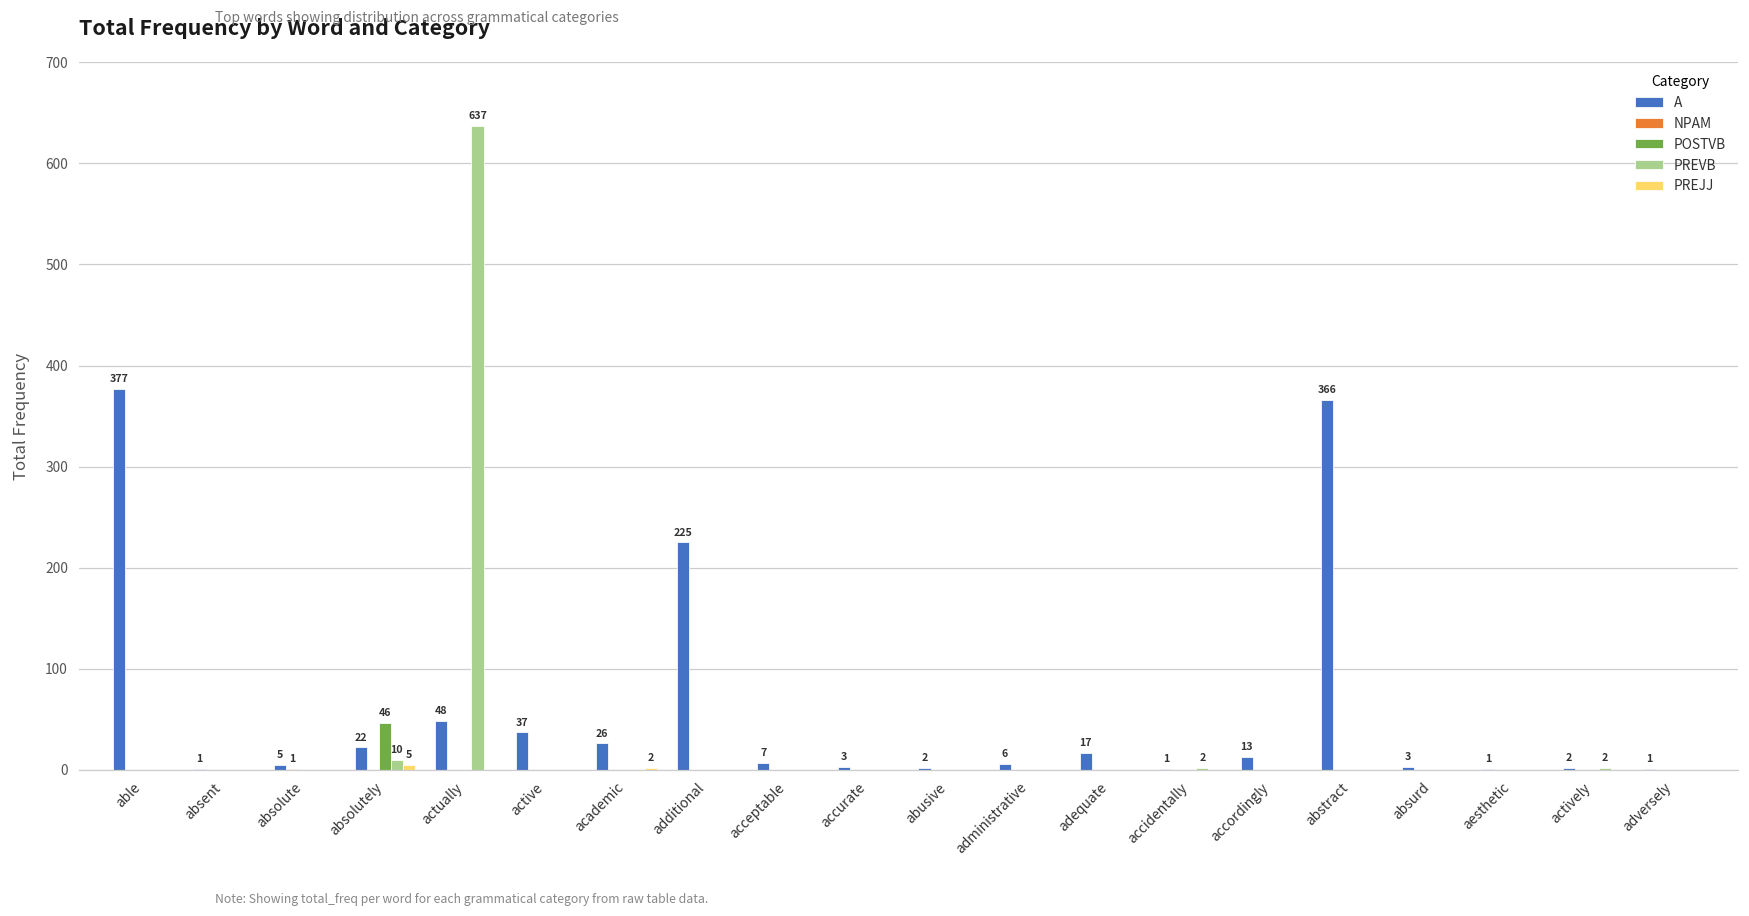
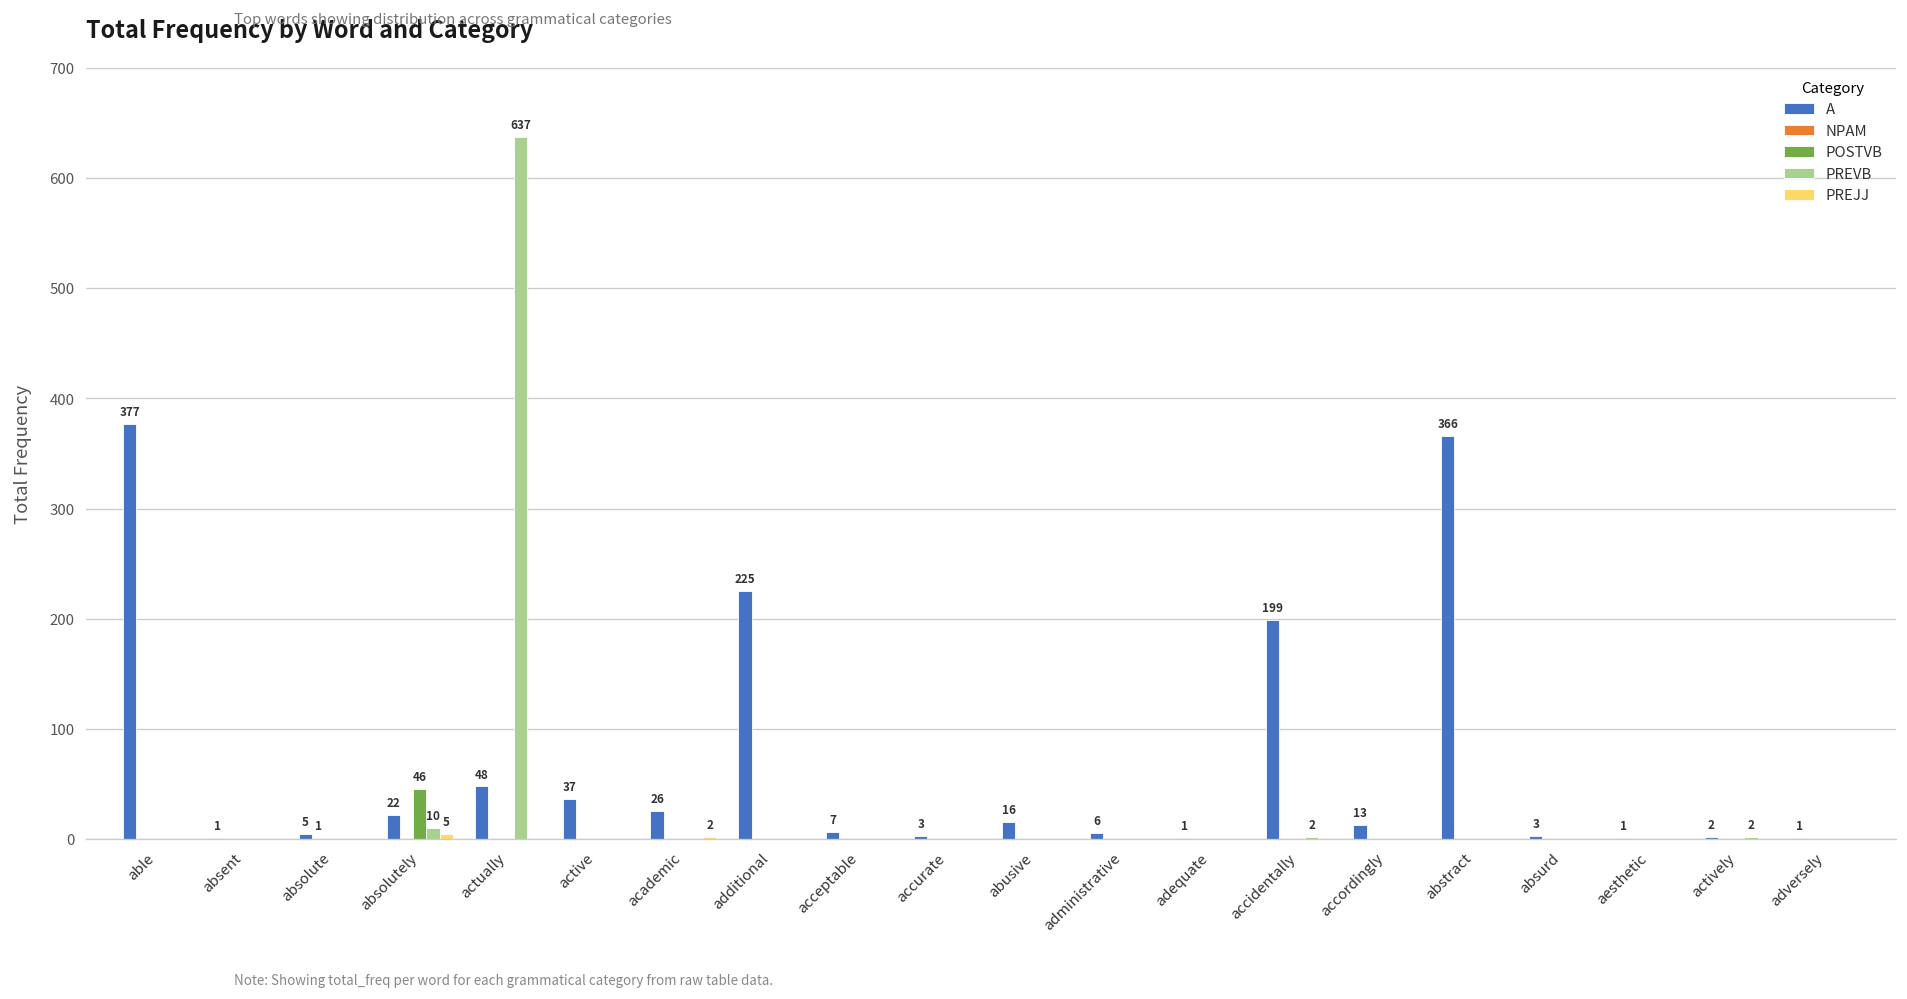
A, abusive: 2 -> 16
A, adequate: 17 -> 1
A, accidentally: 1 -> 199
